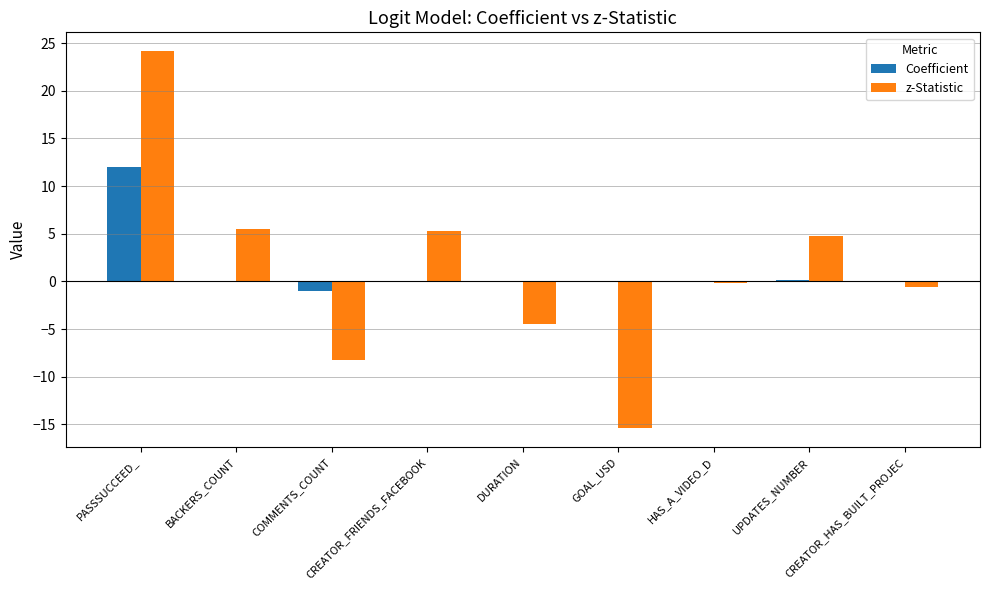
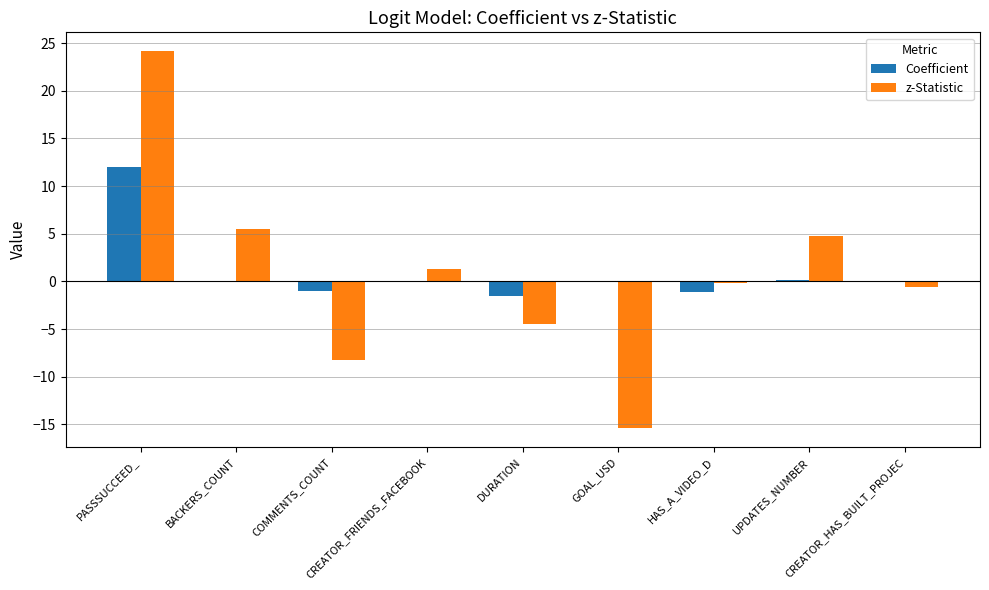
z-Statistic, CREATOR_FRIENDS_FACEBOOK: 5 -> 1
Coefficient, DURATION: 0 -> -1
Coefficient, HAS_A_VIDEO_D: 0 -> -1
